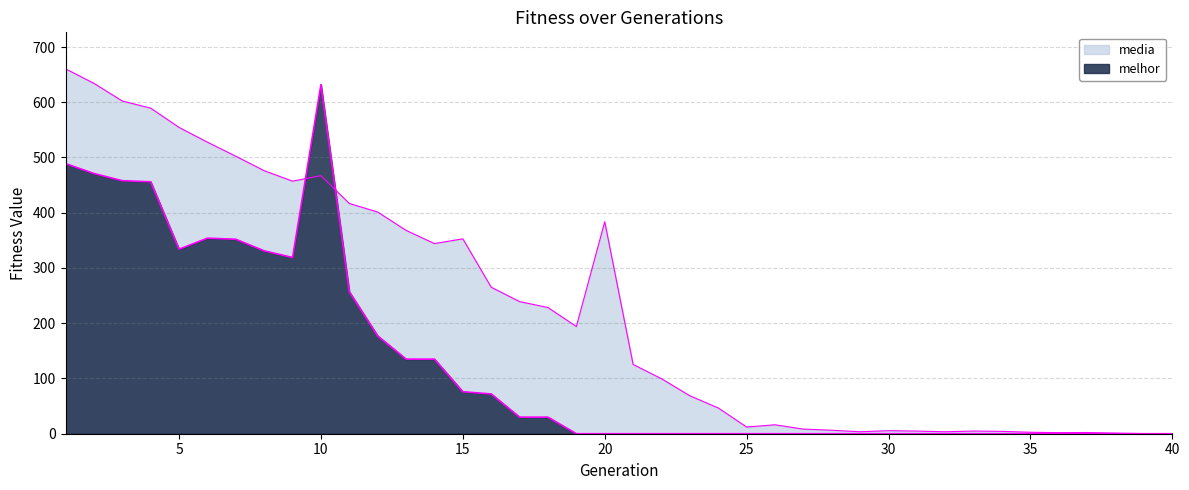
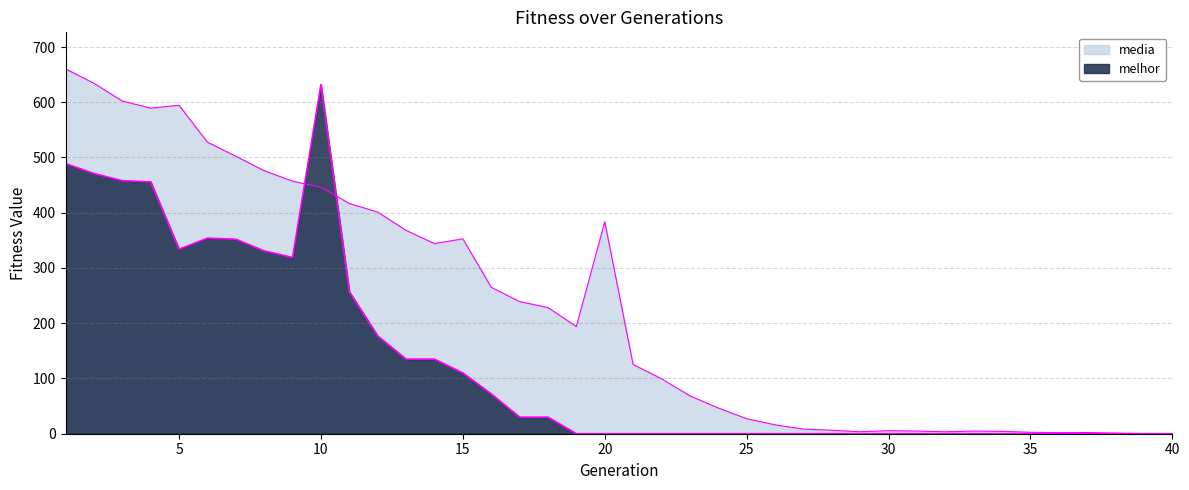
media, 5: 550 -> 590
media, 10: 470 -> 450
melhor, 15: 80 -> 110
media, 25: 10 -> 30
